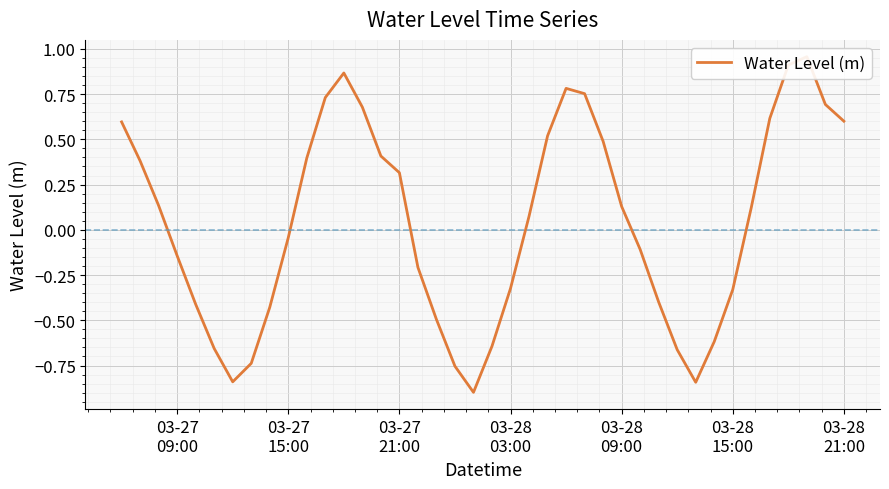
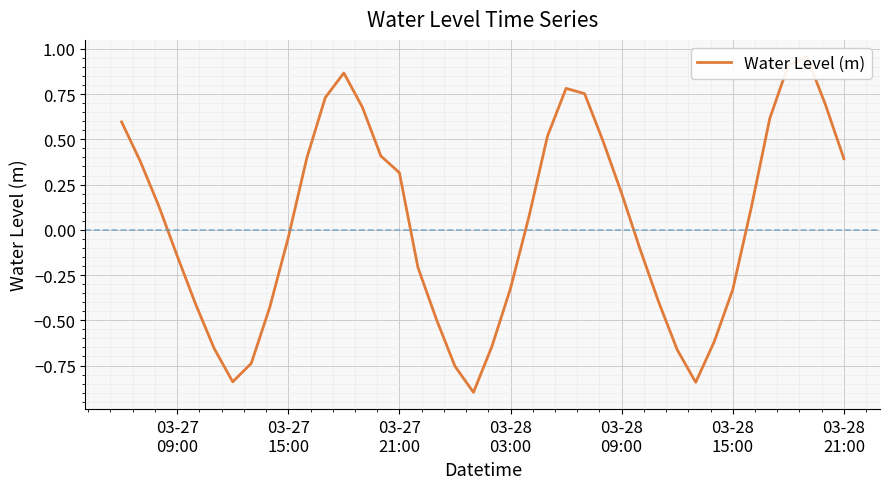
03-28 09:00: 0.13 -> 0.20
03-28 21:00: 0.60 -> 0.39
